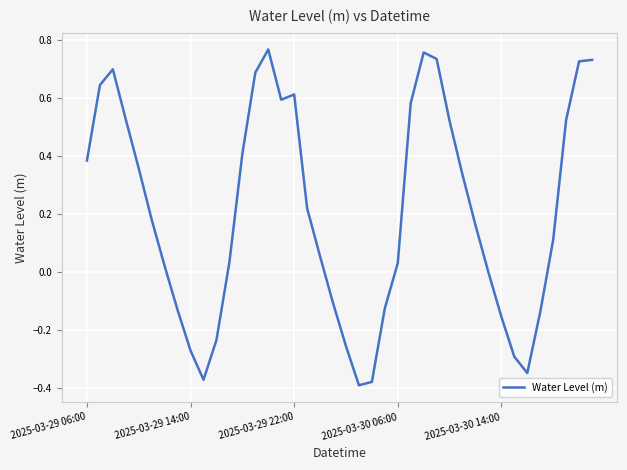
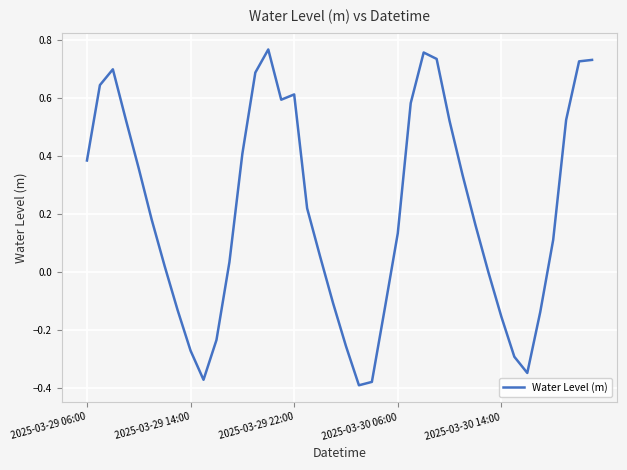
2025-03-30 06:00: 0.03 -> 0.13
